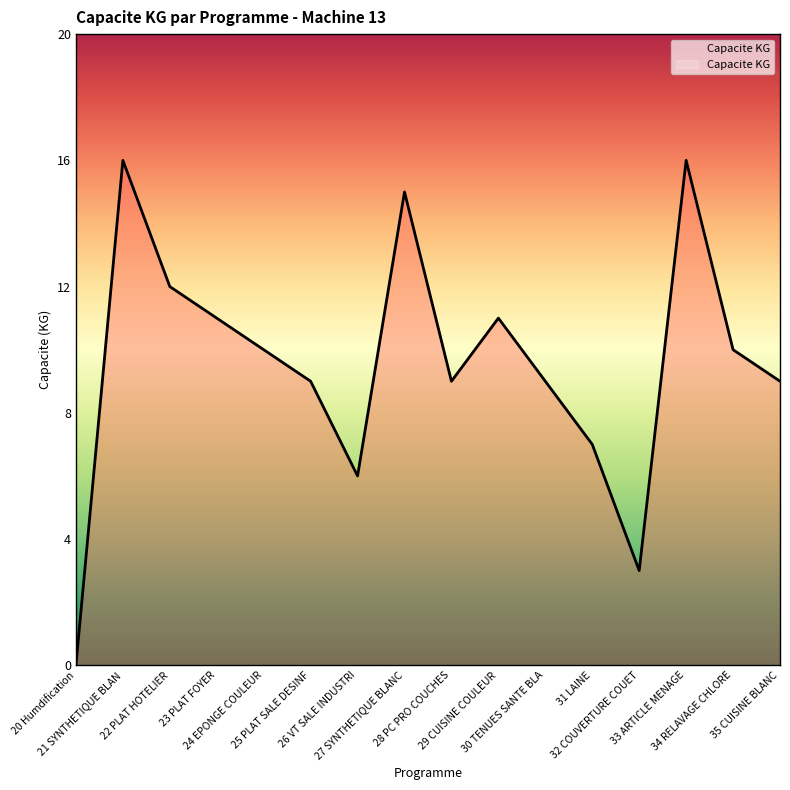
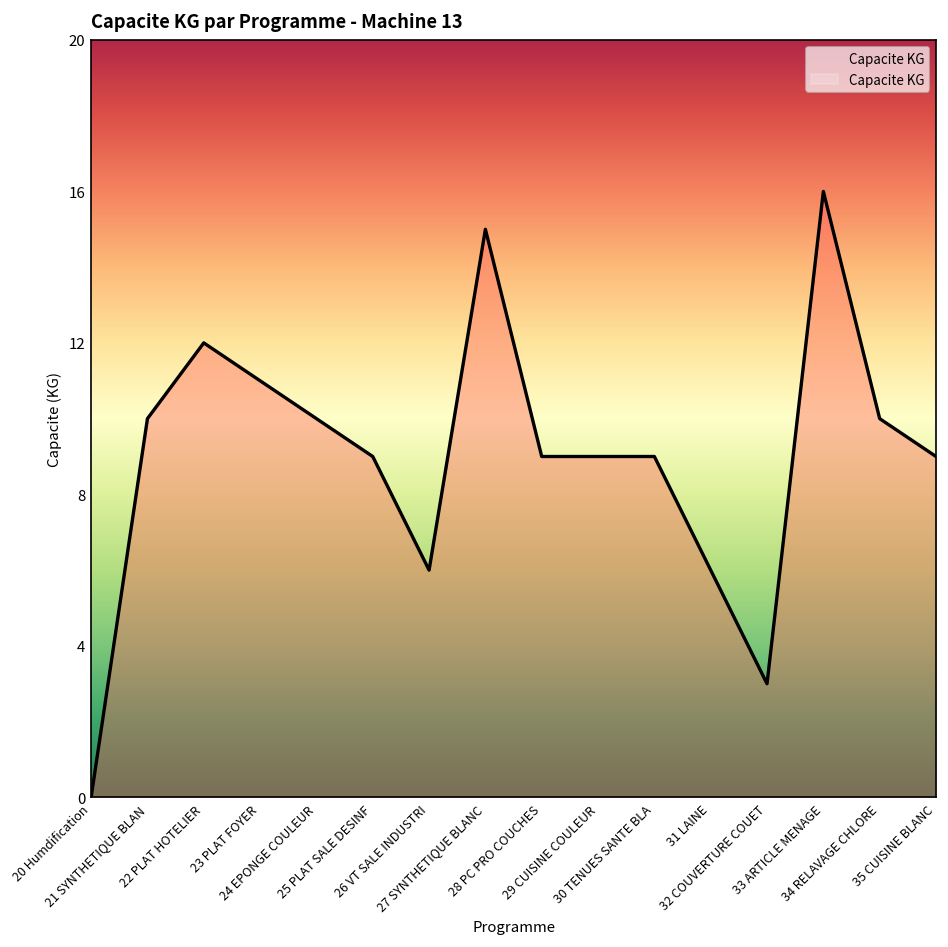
21 SYNTHETIQUE BLAN: 16 -> 10
29 CUISINE COULEUR: 11 -> 9
31 LAINE: 7 -> 6
